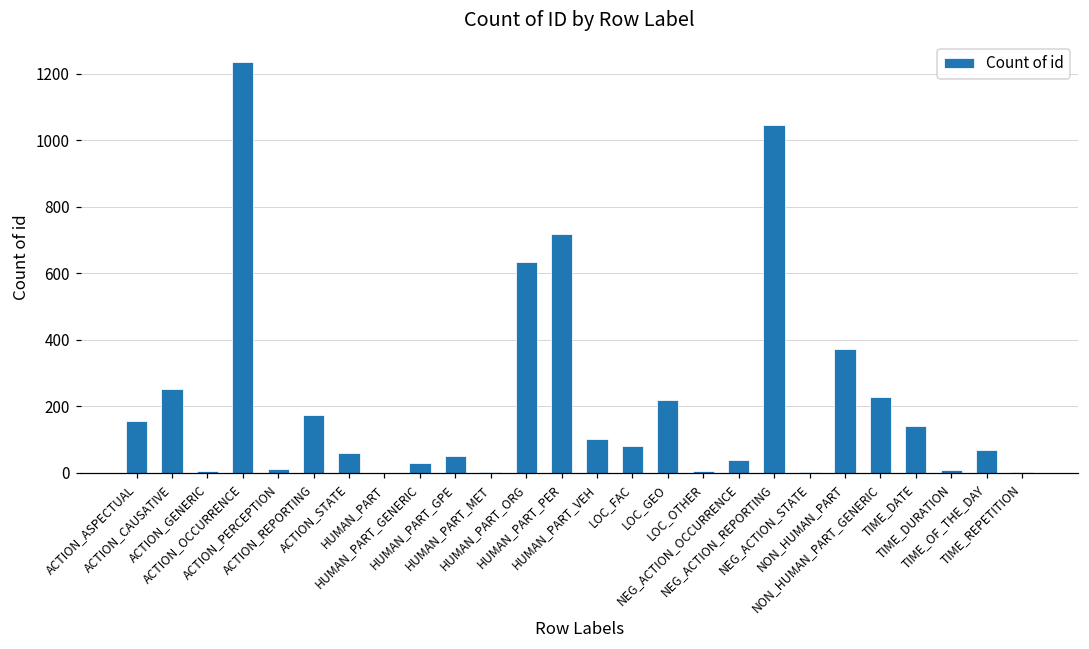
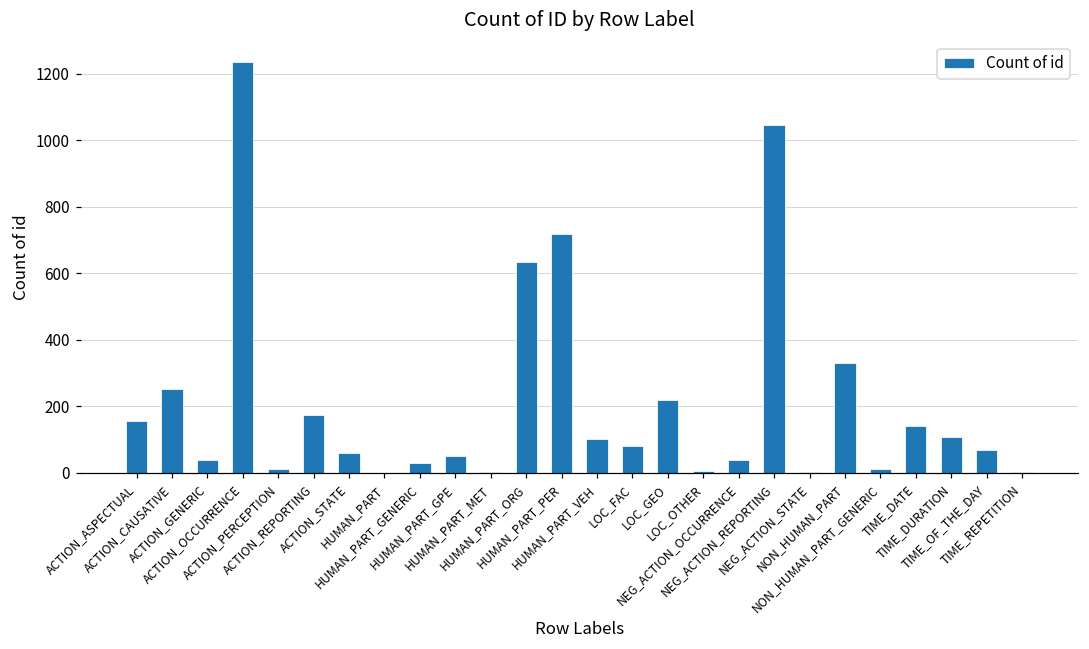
ACTION_GENERIC: 10 -> 40
NON_HUMAN_PART: 370 -> 330
NON_HUMAN_PART_GENERIC: 230 -> 10
TIME_DURATION: 10 -> 110
